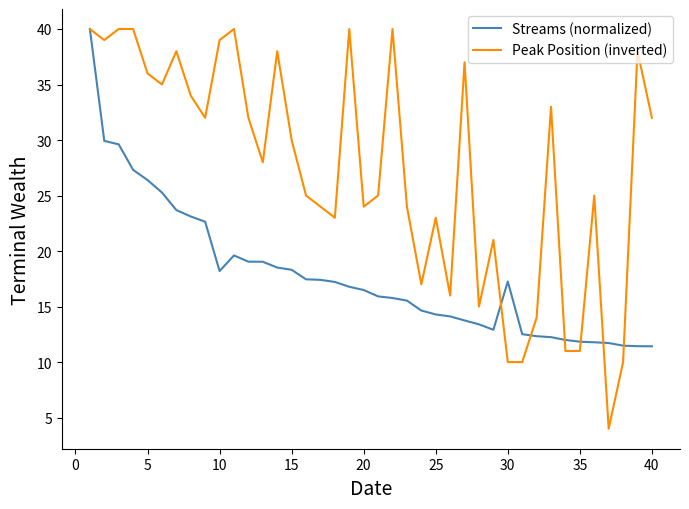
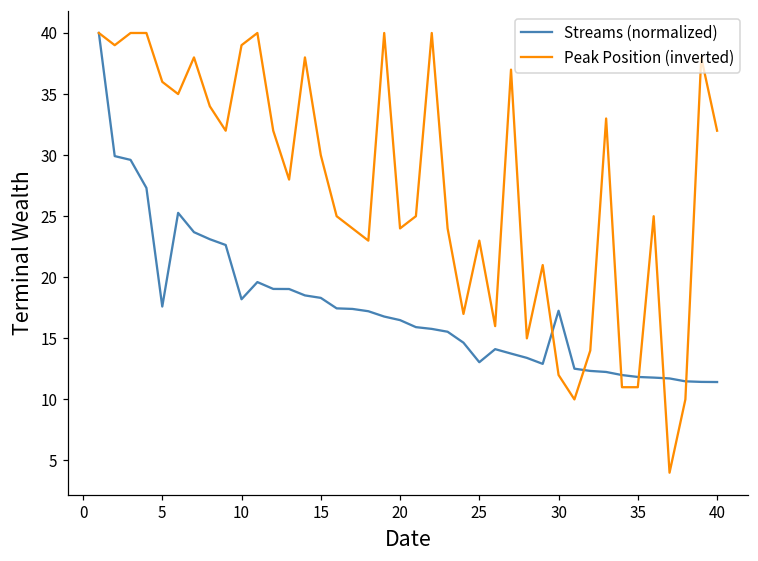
Streams (normalized), 5: 26.4 -> 17.6
Streams (normalized), 25: 14.3 -> 13.0
Peak Position (inverted), 30: 10.0 -> 12.0
